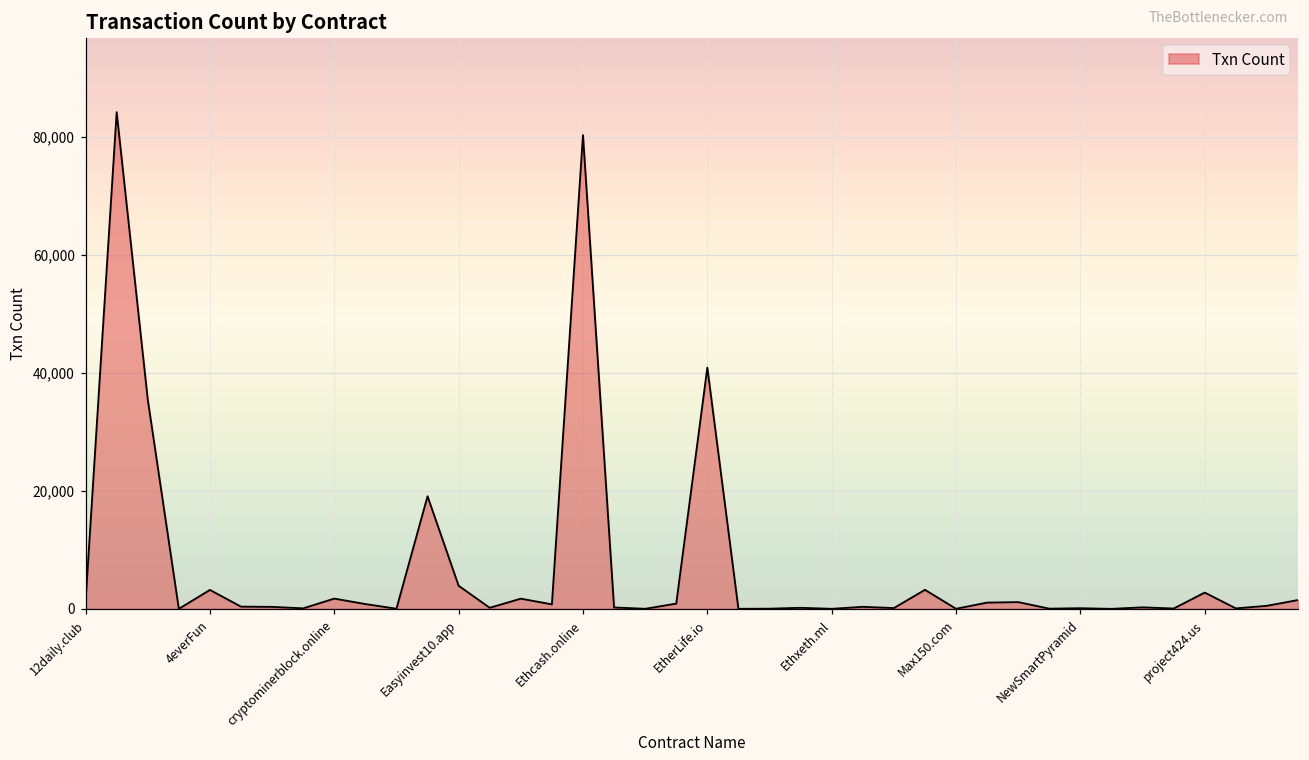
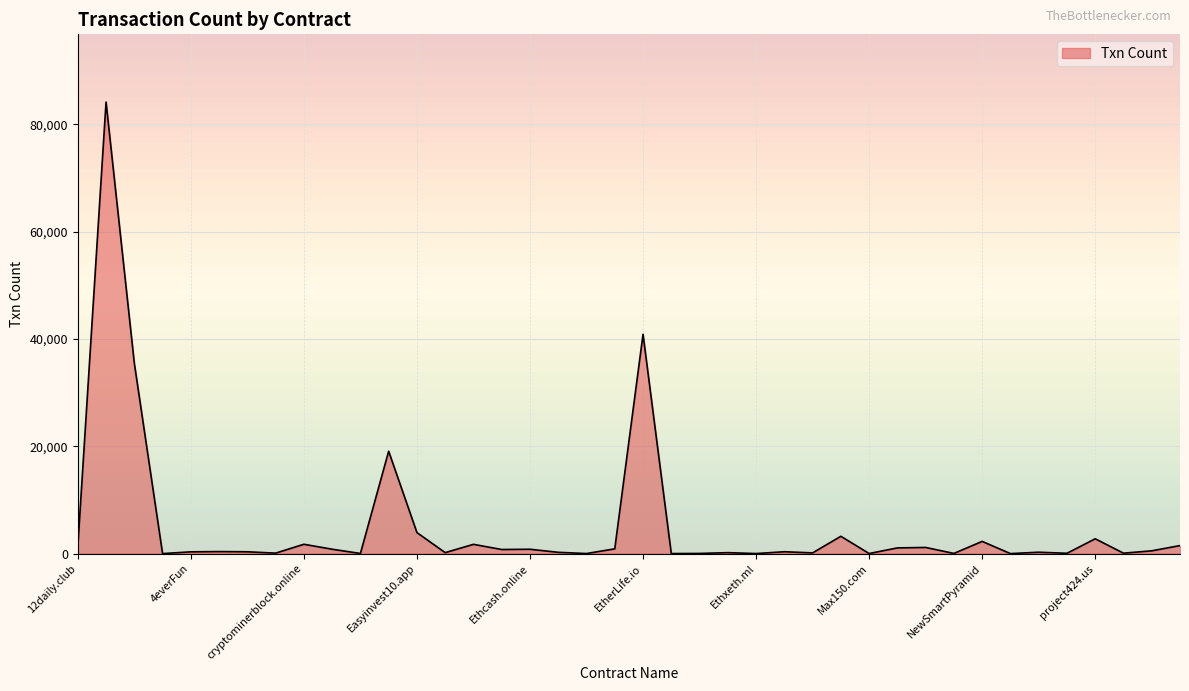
4everFun: 3,000 -> 0
Ethcash.online: 80,000 -> 1,000
NewSmartPyramid: 0 -> 2,000
